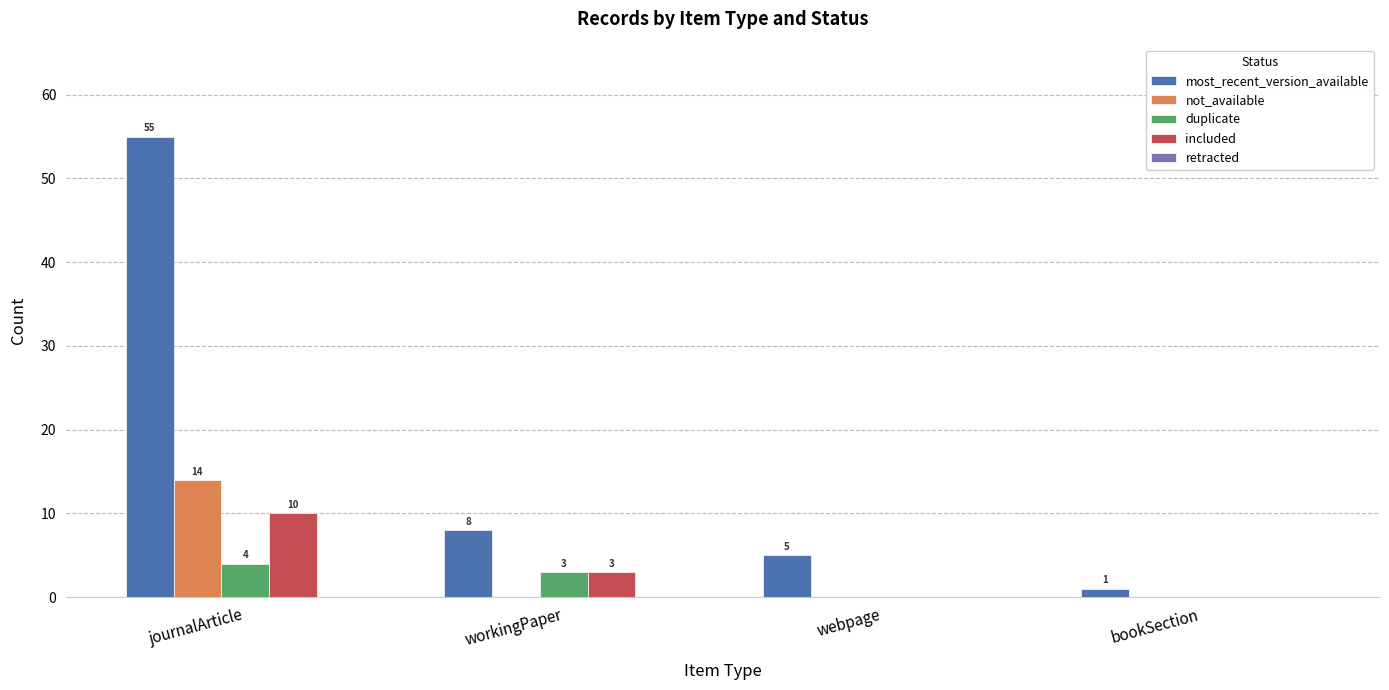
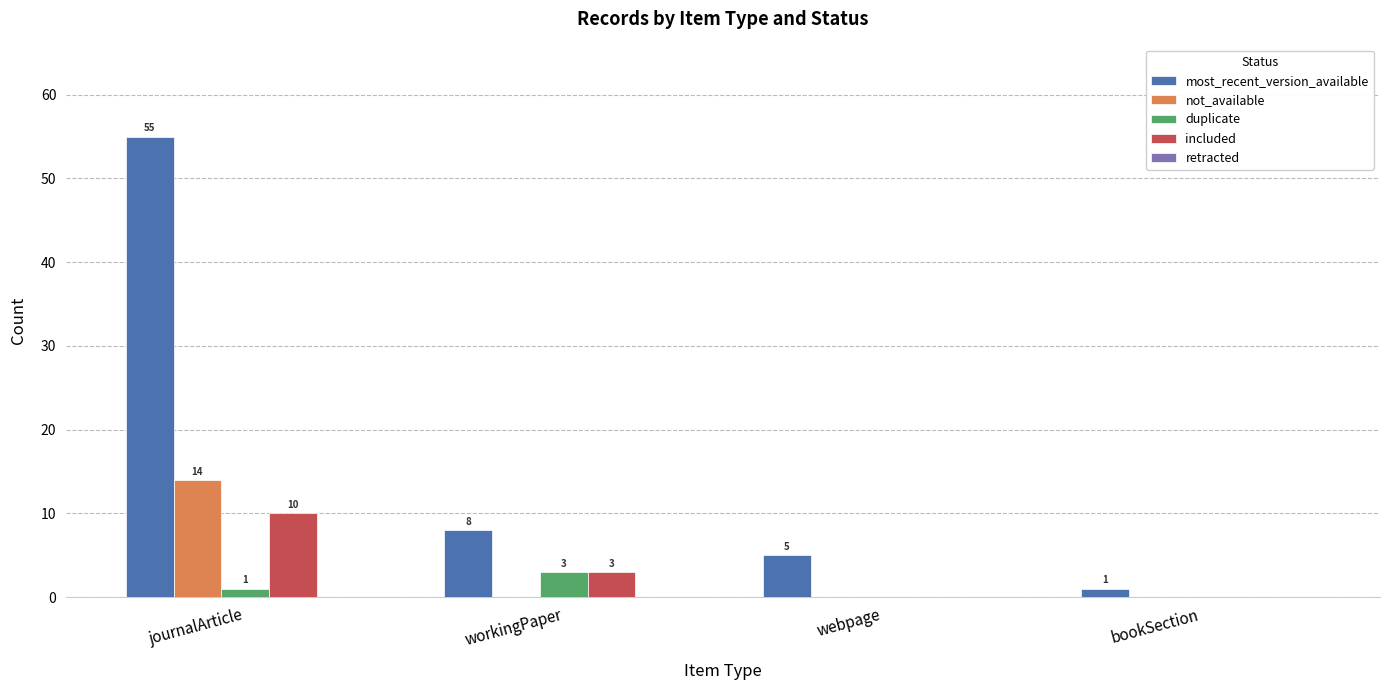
duplicate, journalArticle: 4 -> 1
